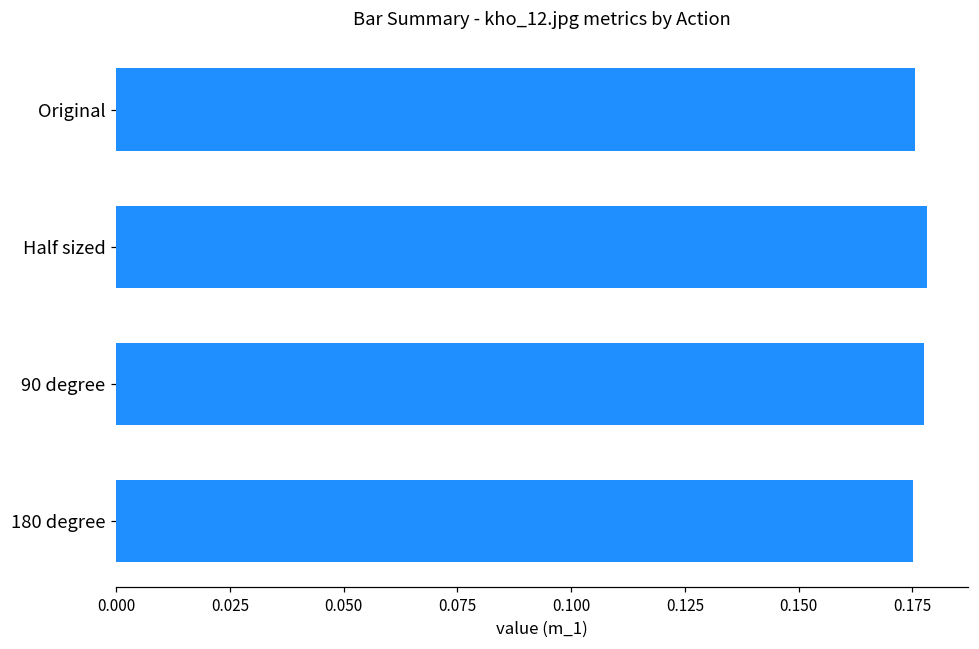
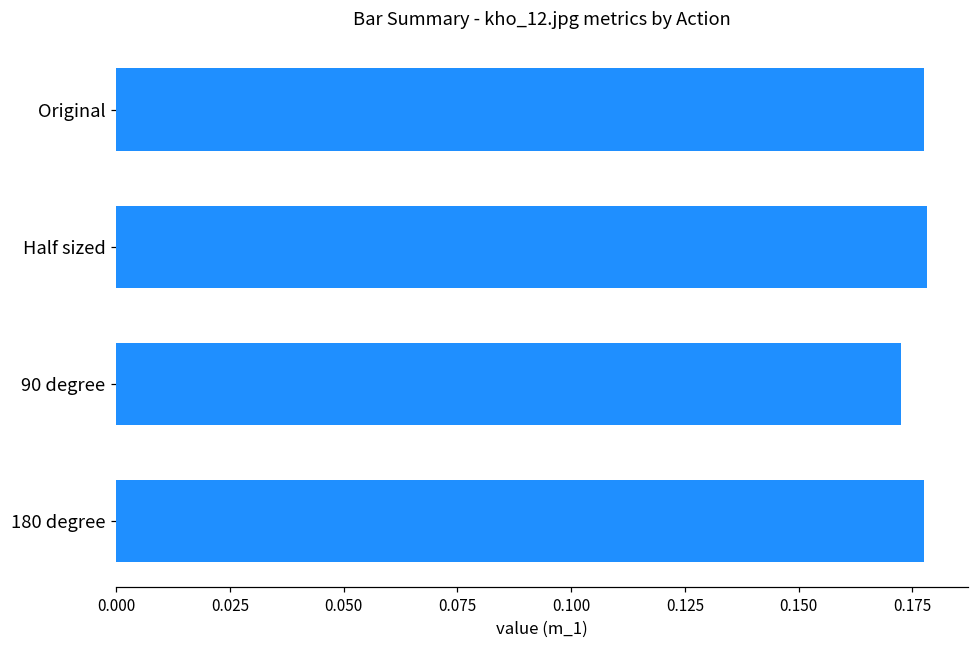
Original: 0.176 -> 0.177
90 degree: 0.177 -> 0.173
180 degree: 0.175 -> 0.177
